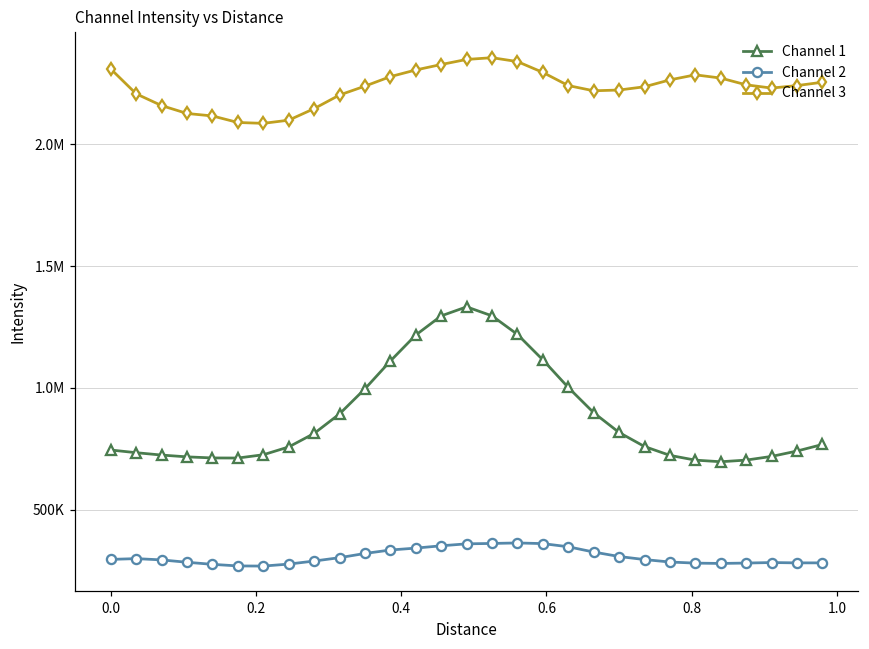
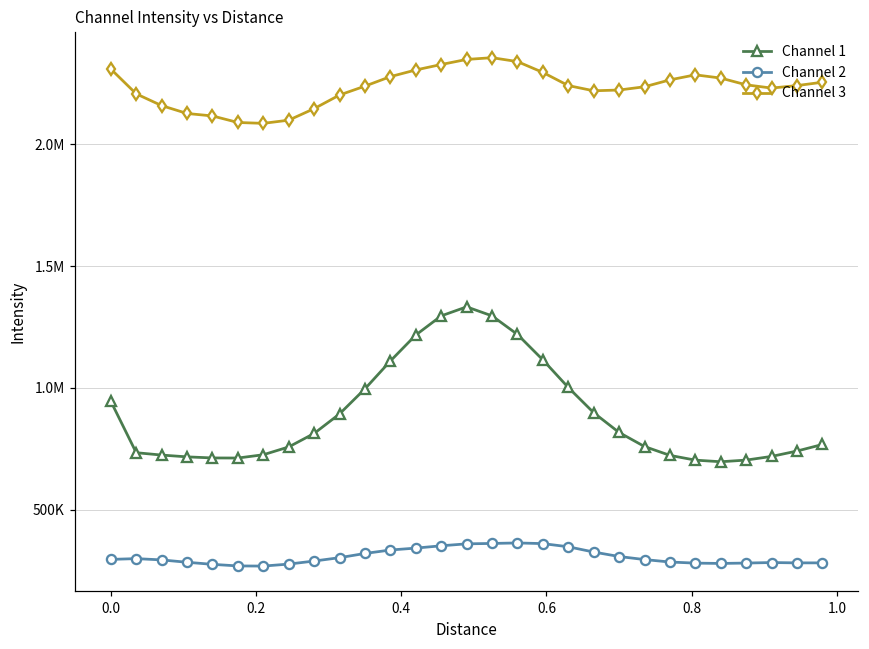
Channel 1, 0.0: 750000 -> 950000
